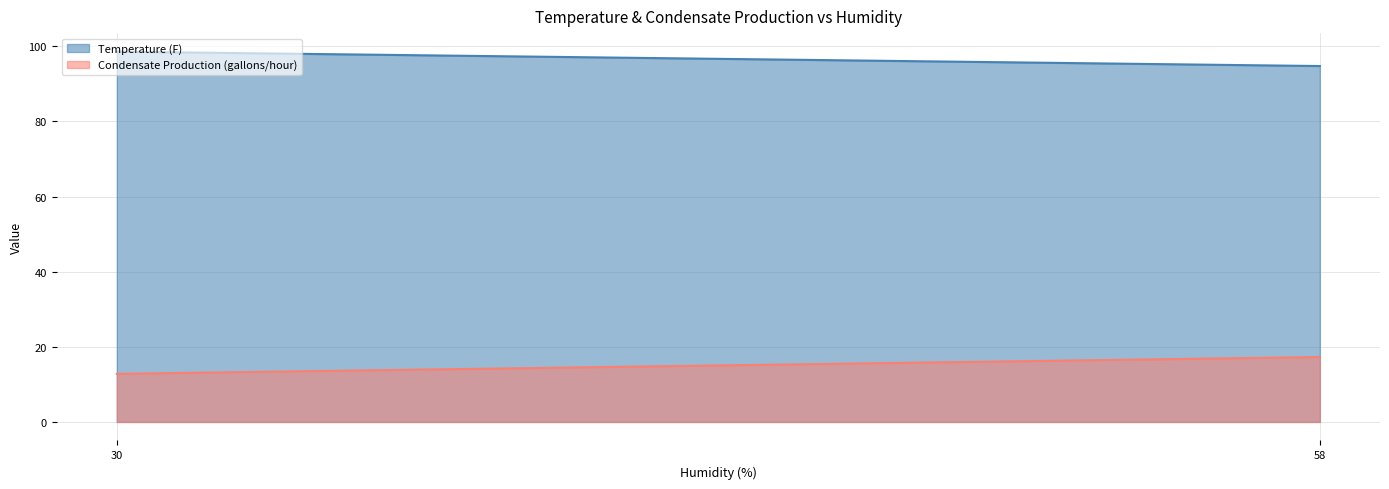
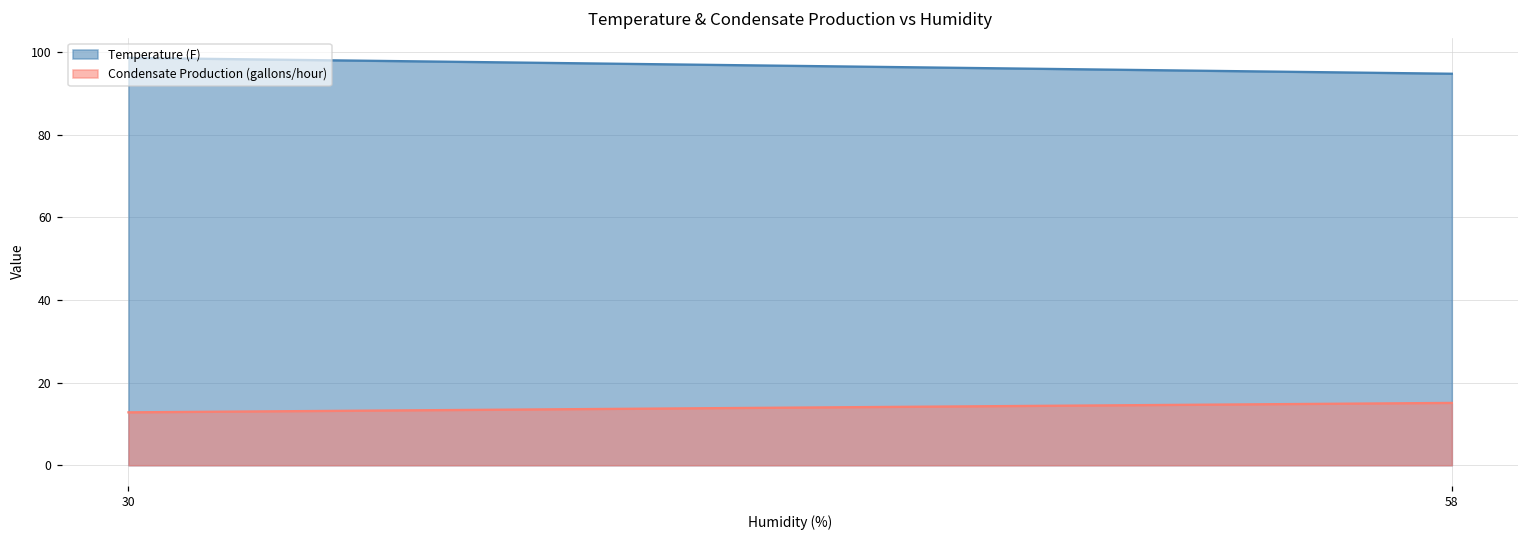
Condensate Production (gallons/hour), 58: 17 -> 15
